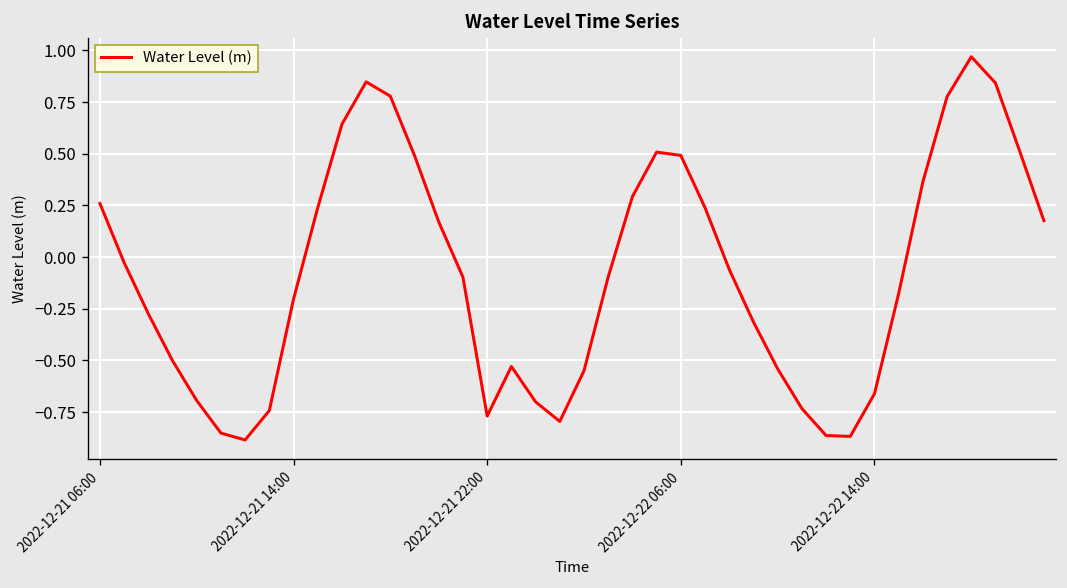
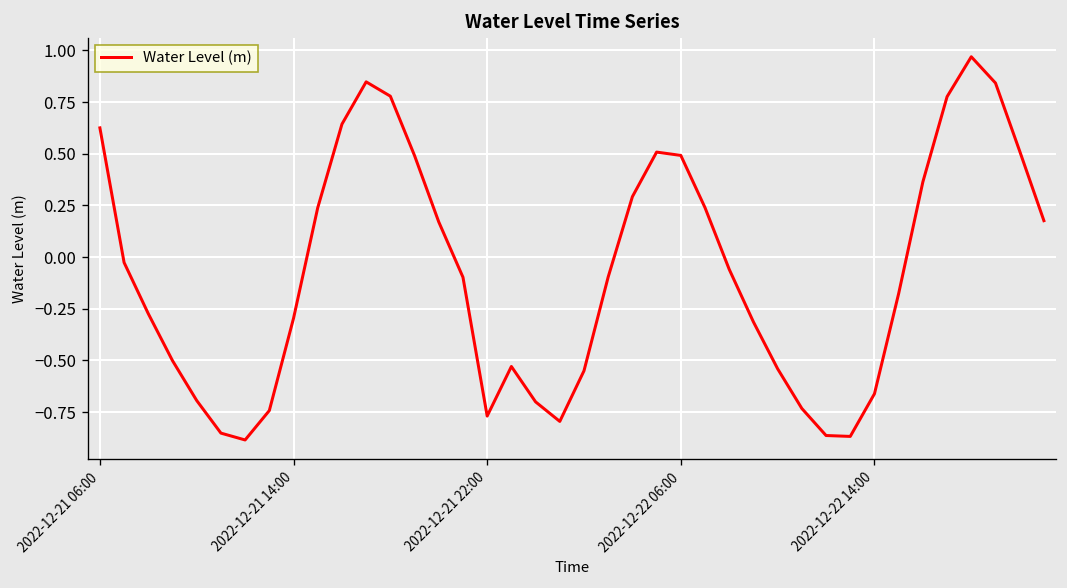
2022-12-21 06:00: 0.26 -> 0.63
2022-12-21 14:00: -0.20 -> -0.30
